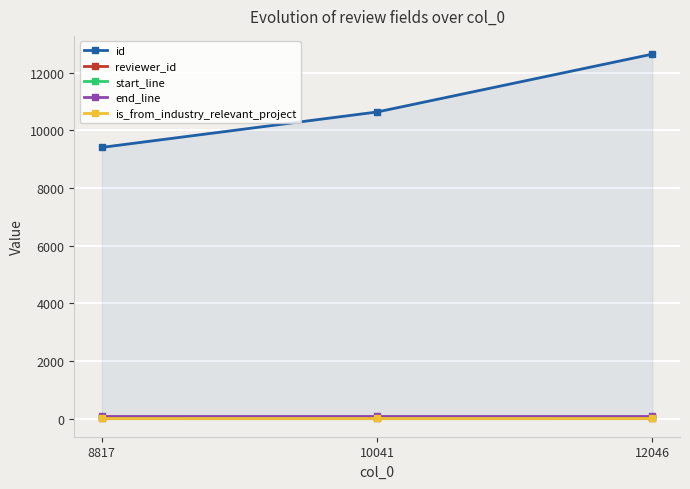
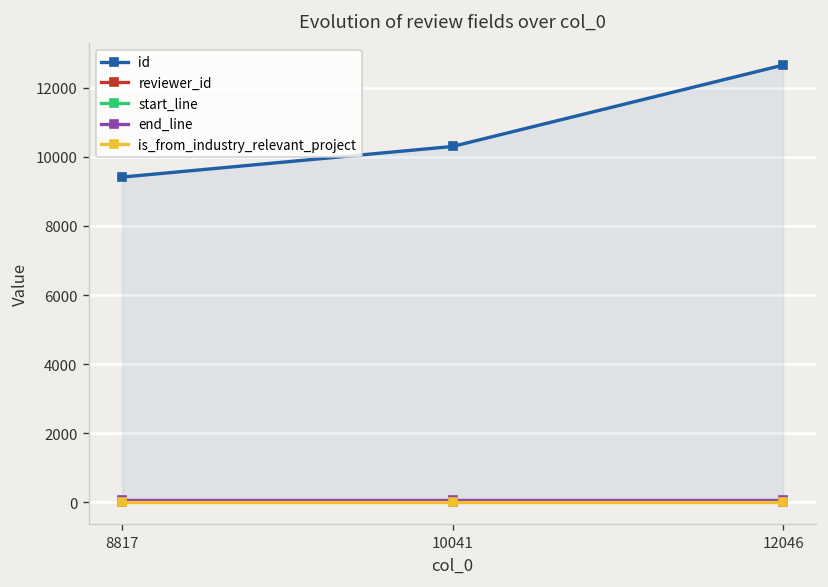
id, 10041: 10600 -> 10300
